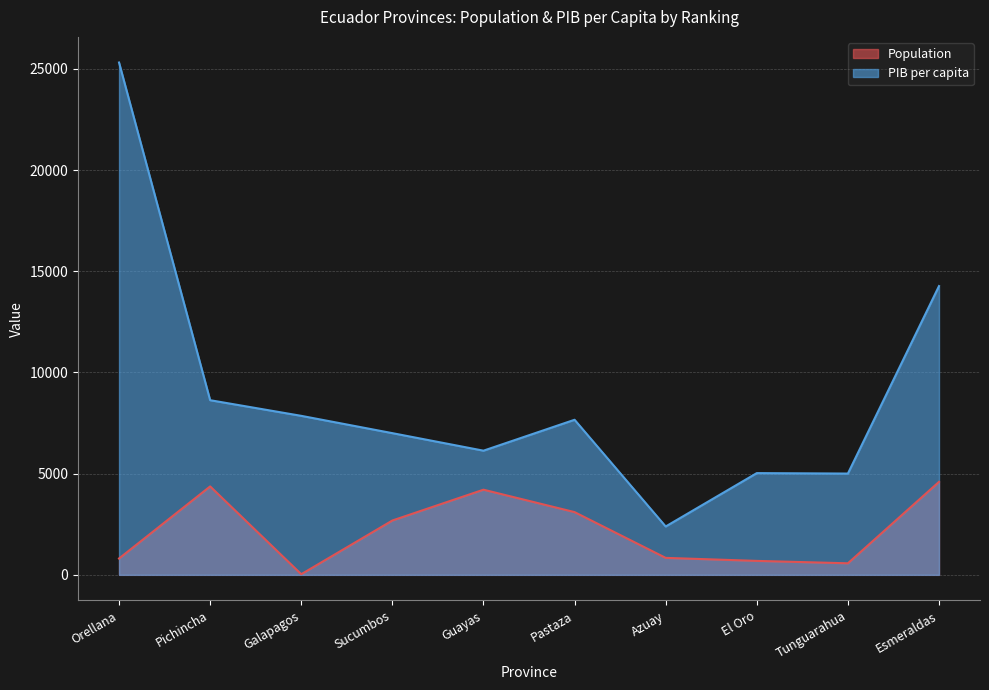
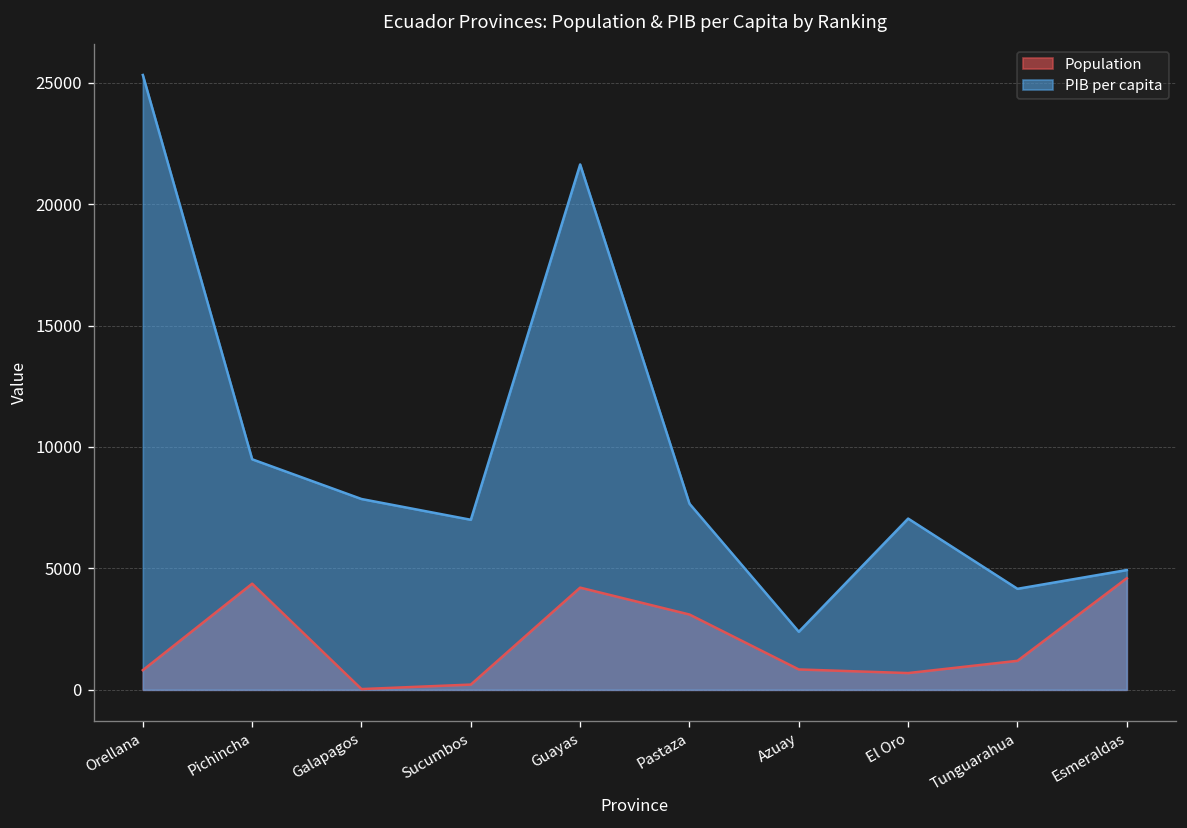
PIB per capita, Pichincha: 8600 -> 9500
Population, Sucumbos: 2700 -> 200
PIB per capita, Guayas: 6100 -> 21600
PIB per capita, El Oro: 5000 -> 7100
Population, Tunguarahua: 600 -> 1200
PIB per capita, Tunguarahua: 5000 -> 4200
PIB per capita, Esmeraldas: 14300 -> 4900
